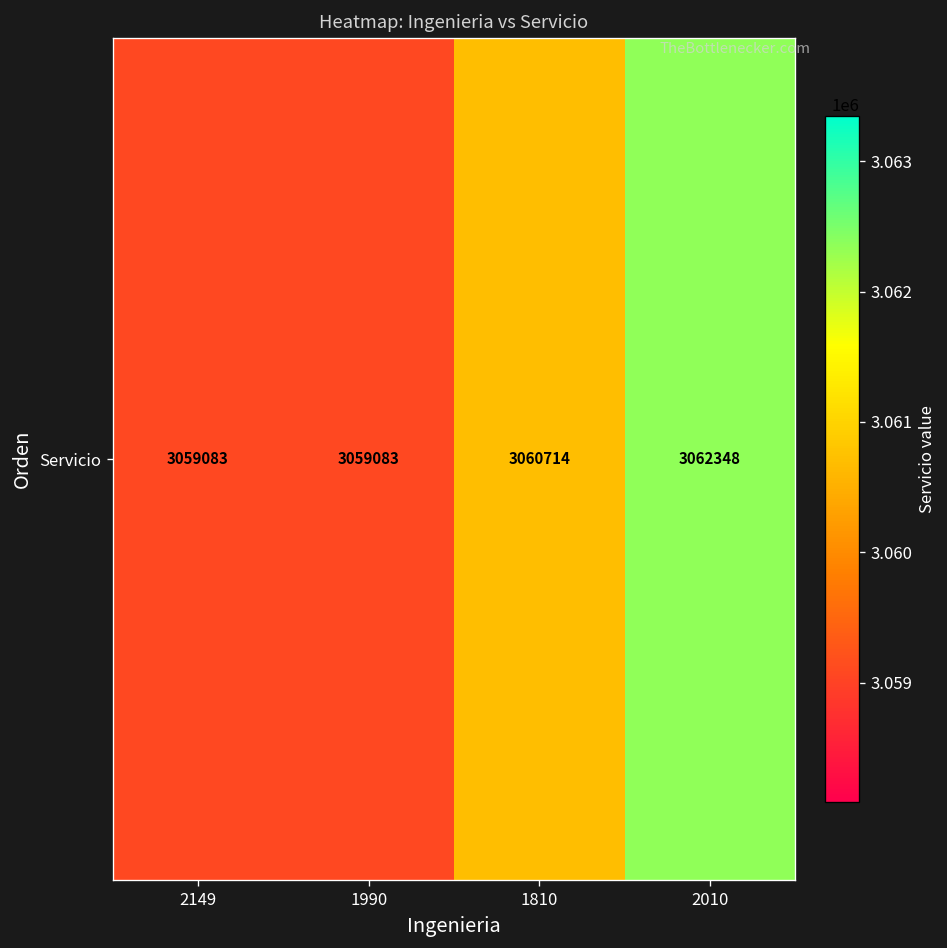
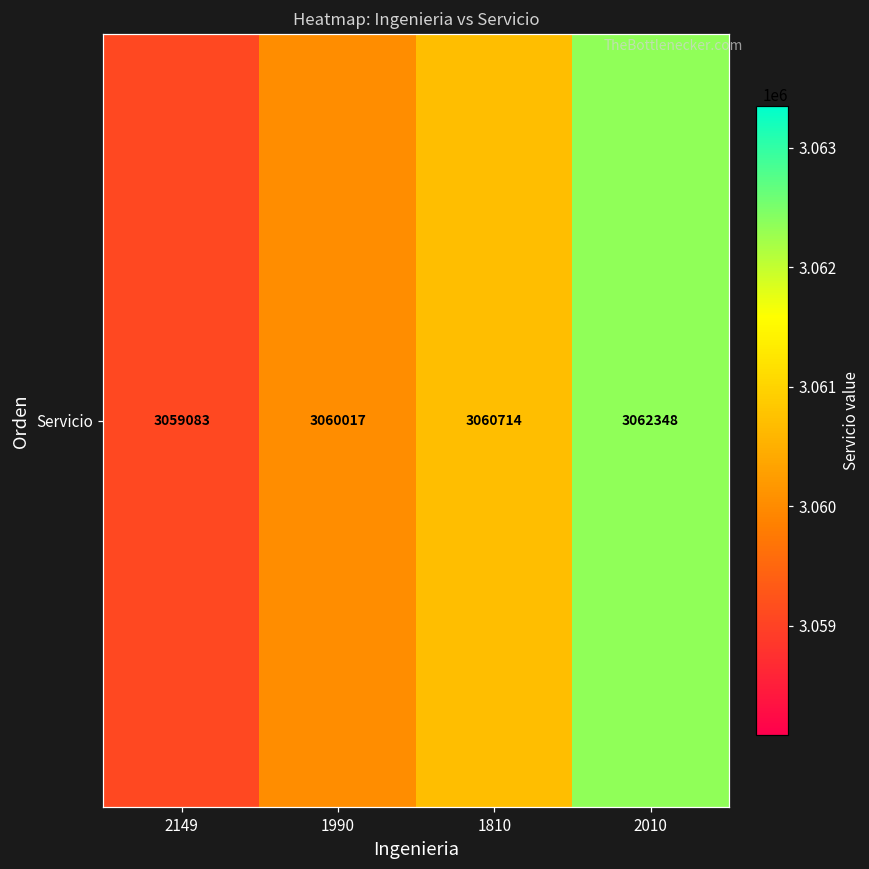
Servicio, 1990: 3059083 -> 3060017
